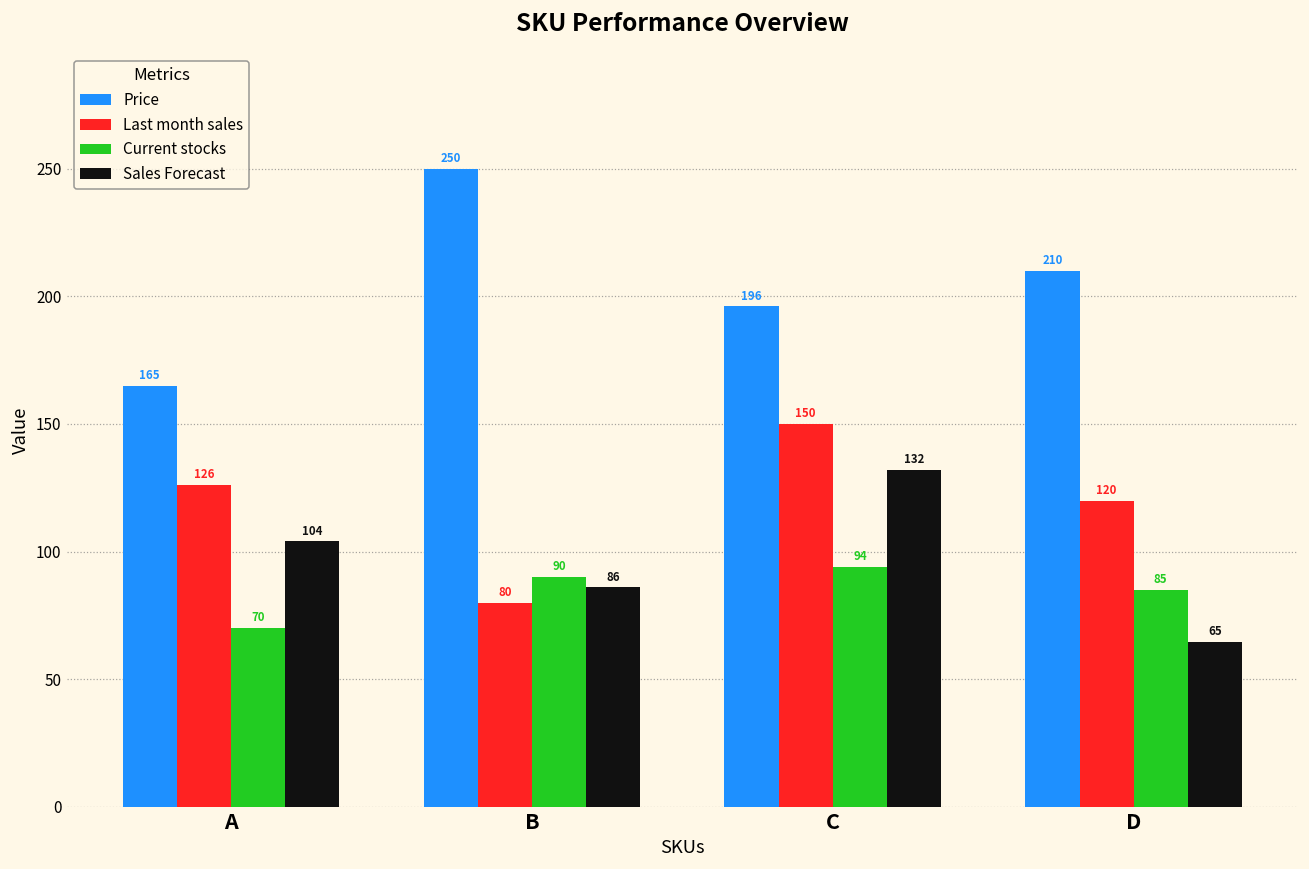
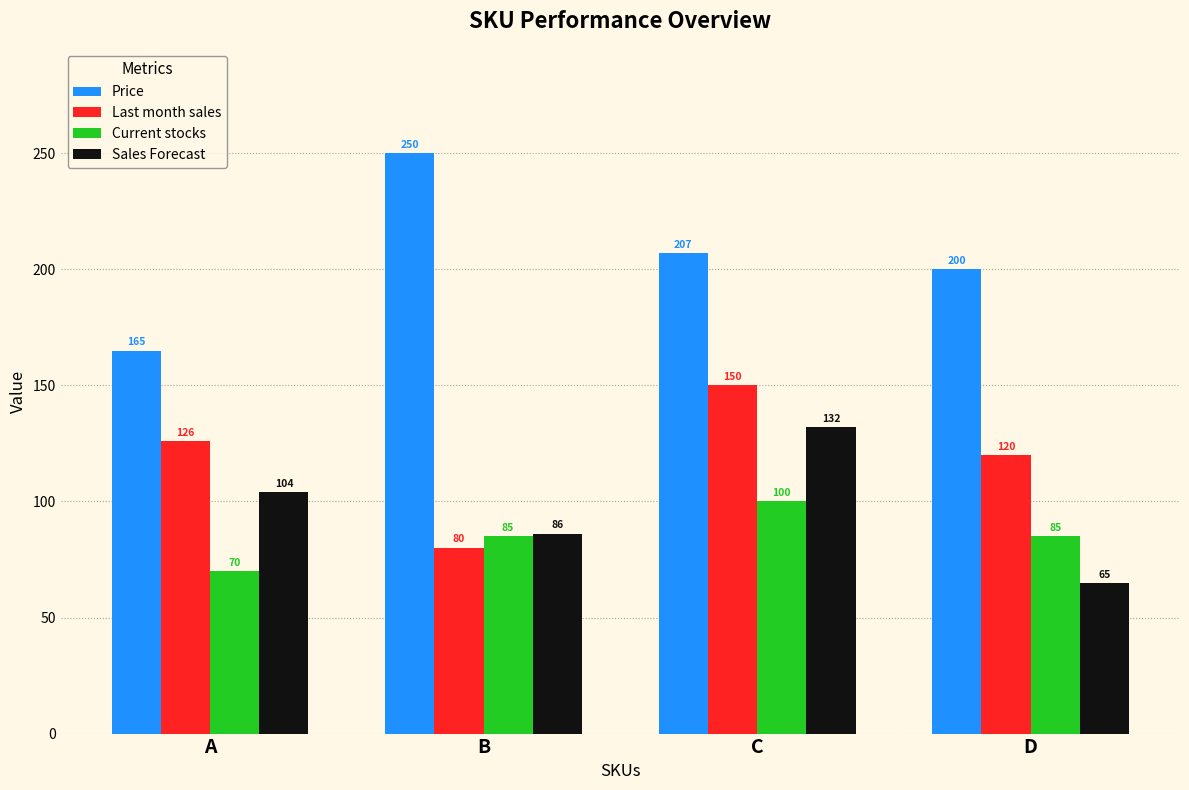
Current stocks, B: 90 -> 85
Price, C: 196 -> 207
Current stocks, C: 94 -> 100
Price, D: 210 -> 200
